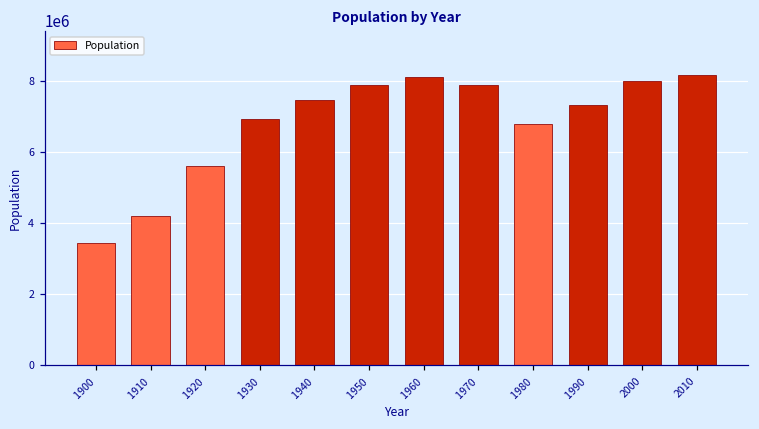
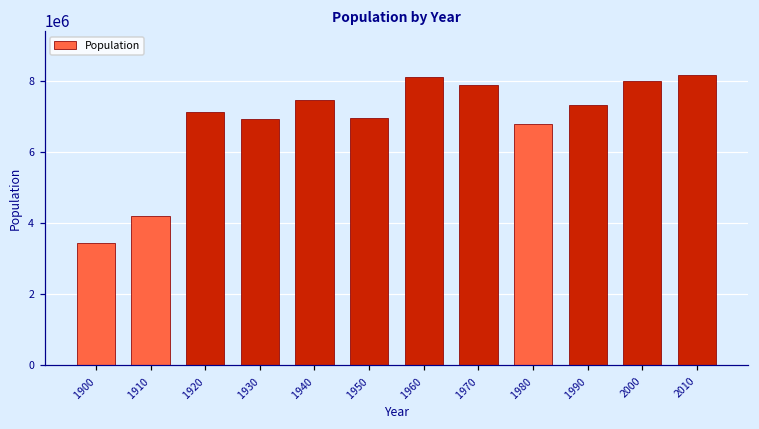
1920: 5600000 -> 7100000
1950: 7900000 -> 7000000
